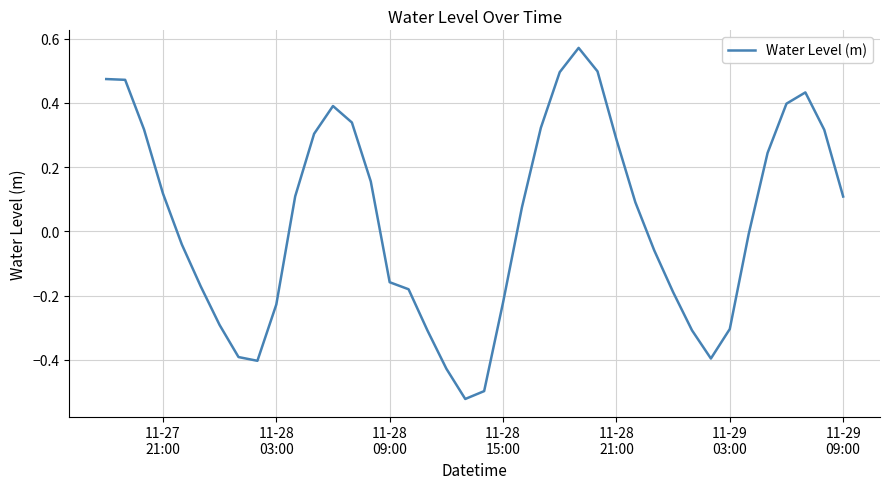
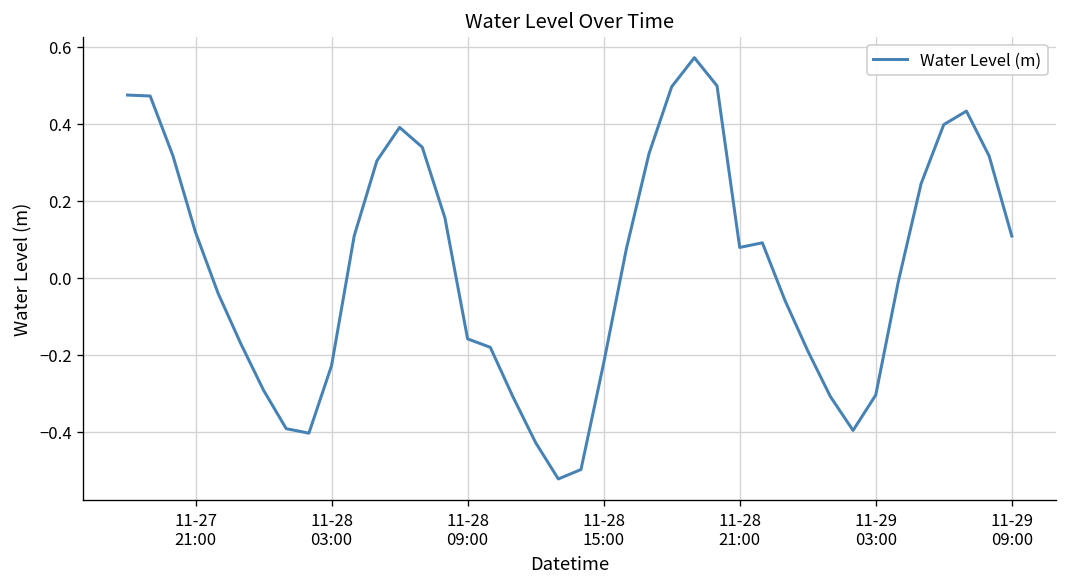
11-28 21:00: 0.29 -> 0.08
